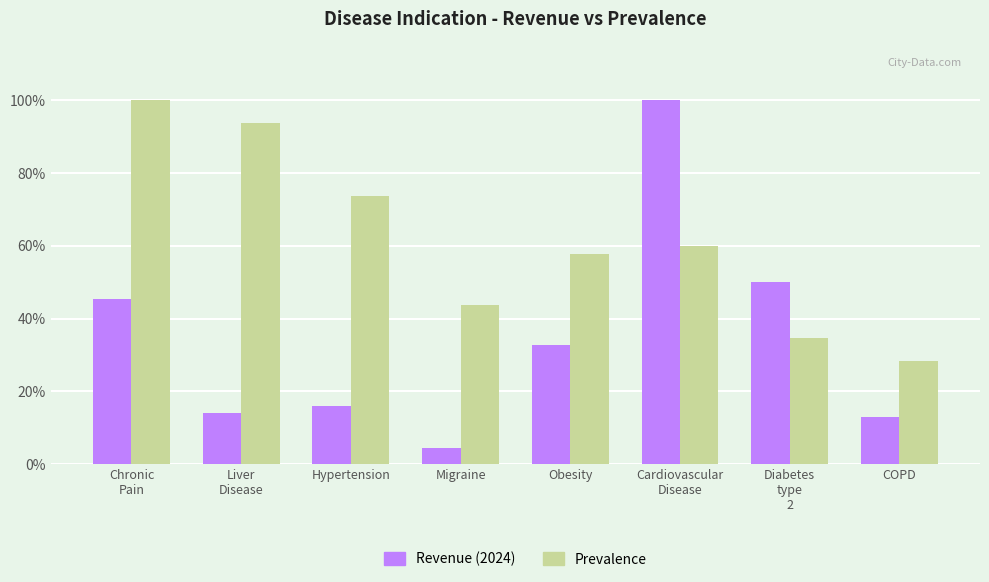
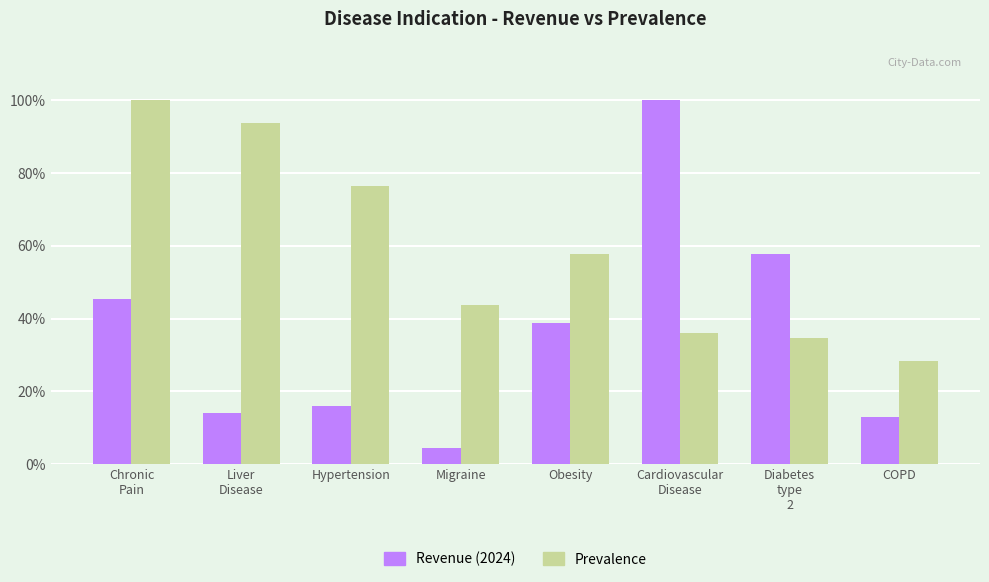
Prevalence, Hypertension: 74% -> 76%
Revenue (2024), Obesity: 33% -> 39%
Prevalence, Cardiovascular Disease: 60% -> 36%
Revenue (2024), Diabetes type 2: 50% -> 58%
